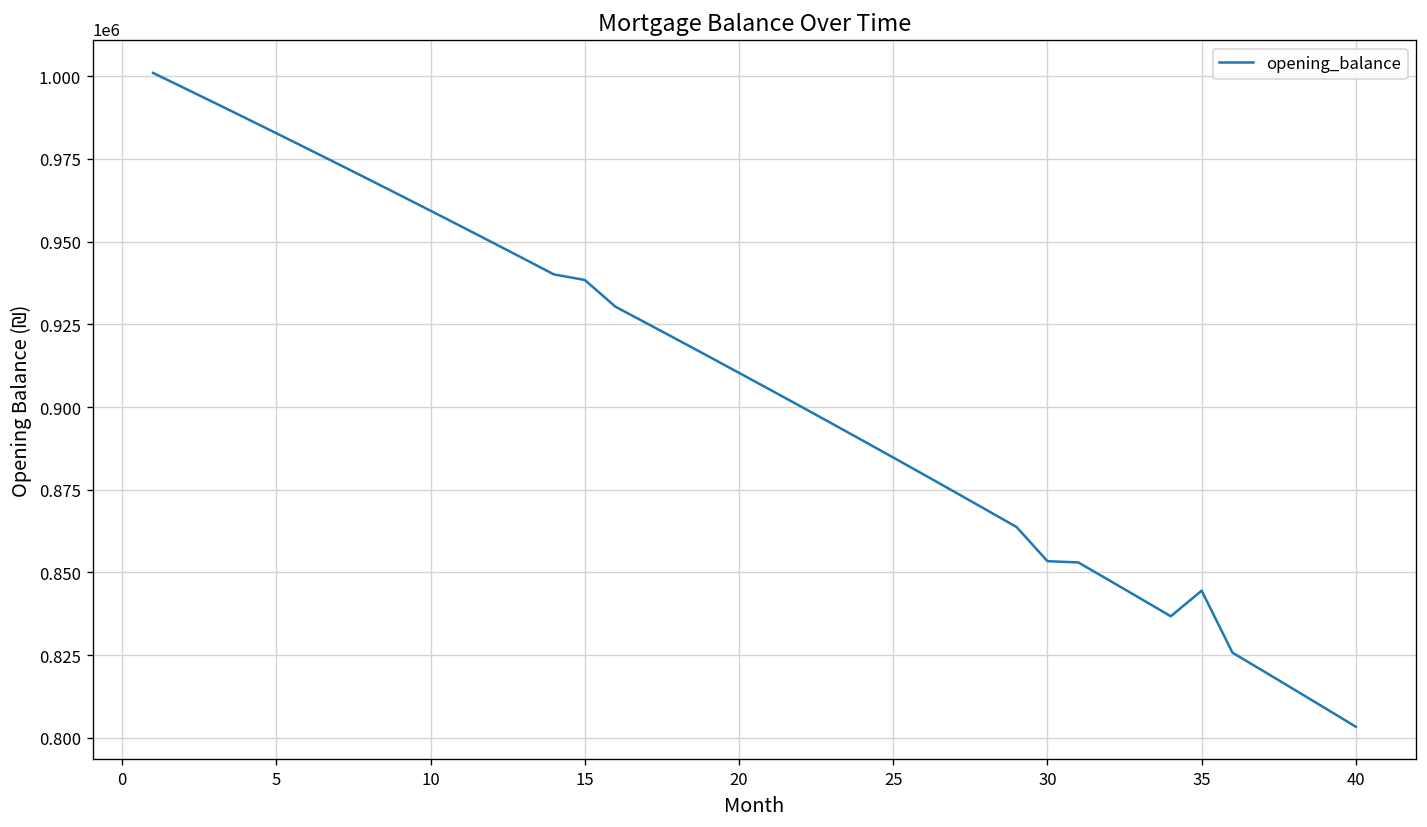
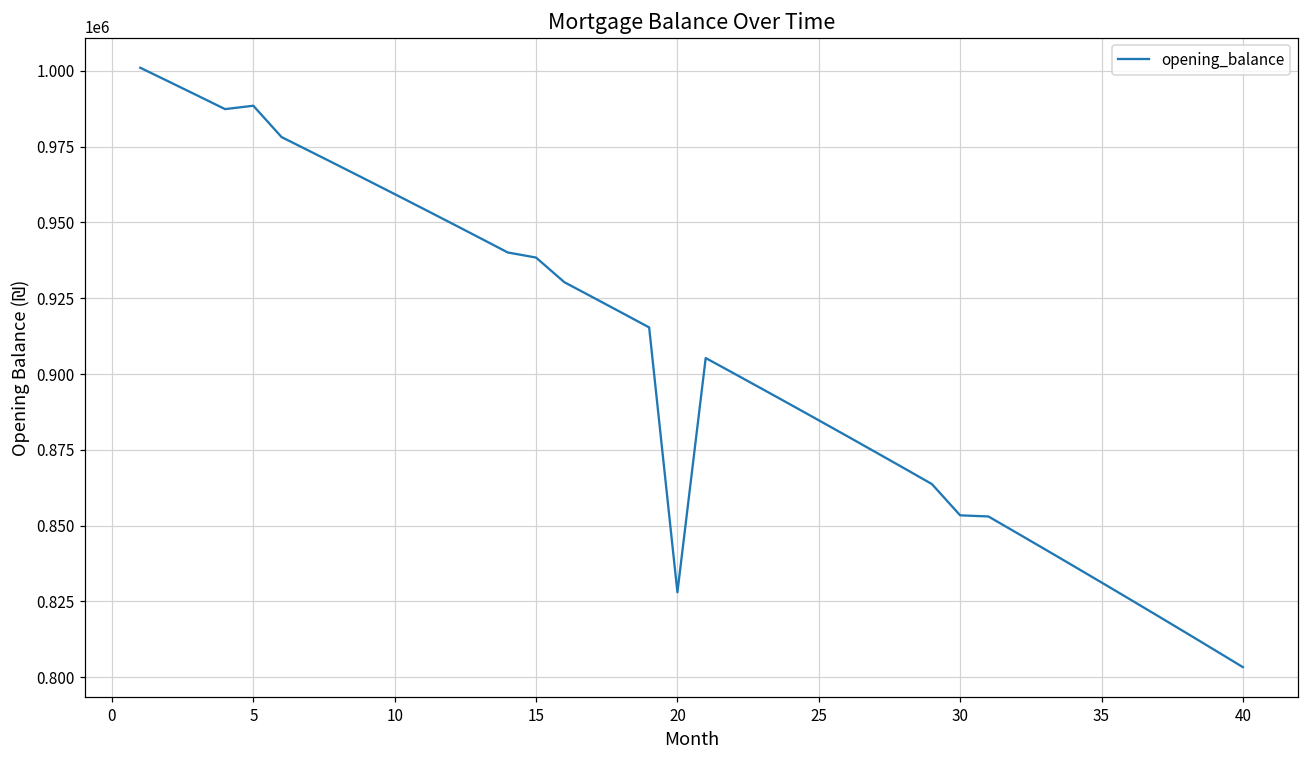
5: 983000 -> 988000
20: 910000 -> 828000
35: 844000 -> 831000
